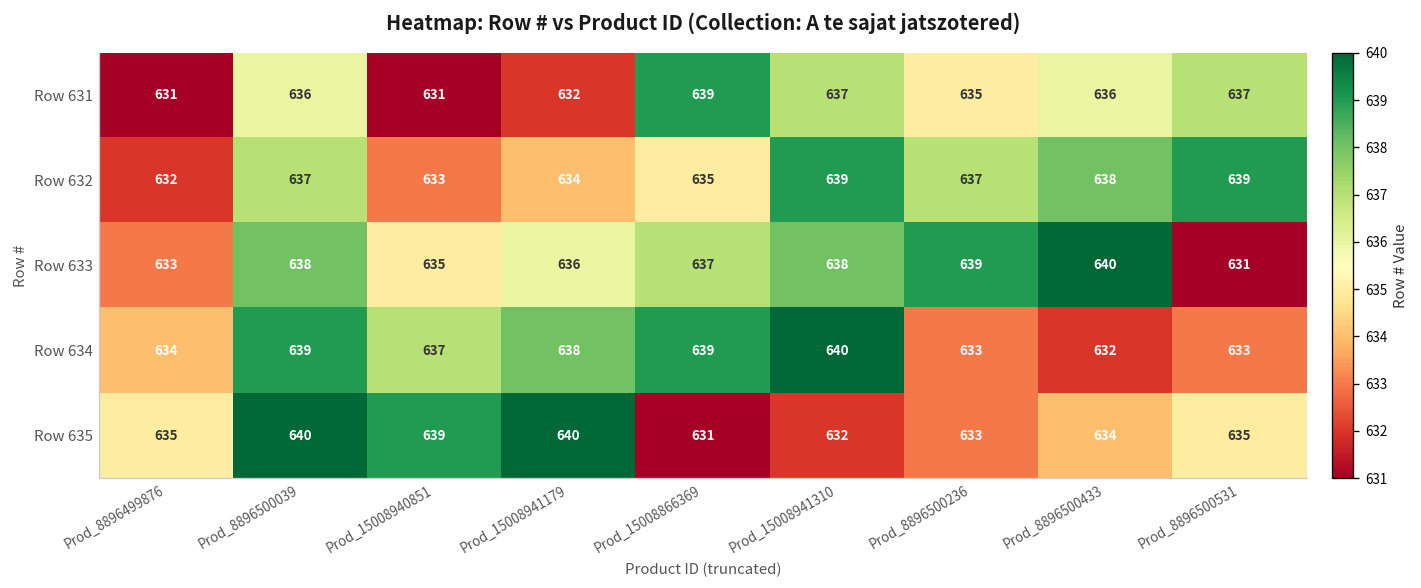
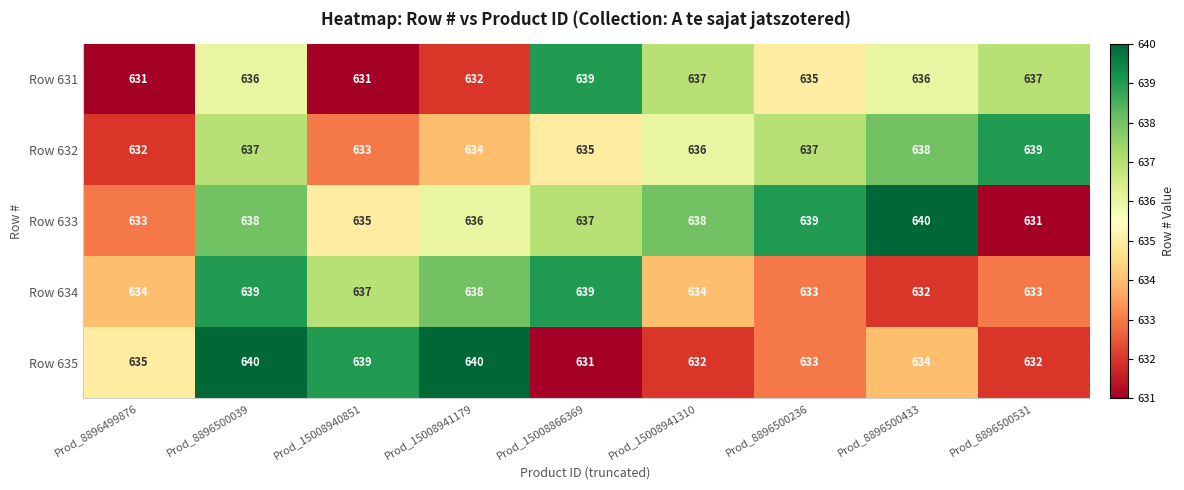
Row 632, Prod_15008941310: 639 -> 636
Row 634, Prod_15008941310: 640 -> 634
Row 635, Prod_8896500531: 635 -> 632
